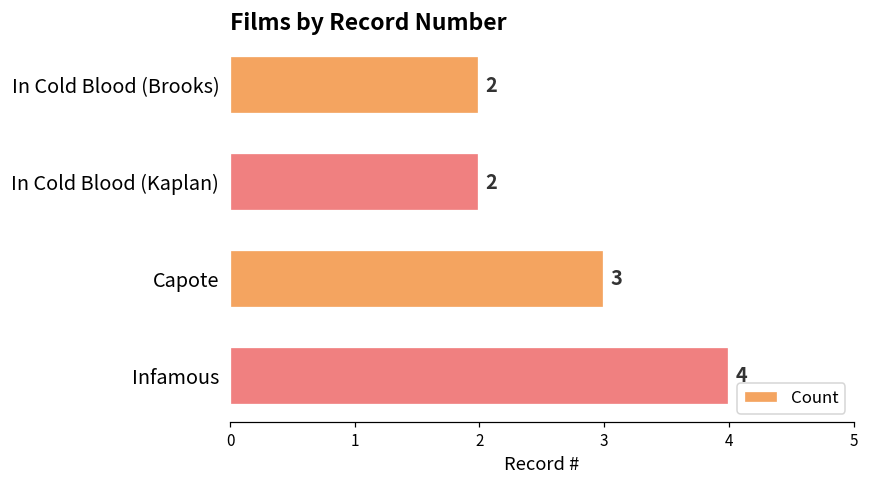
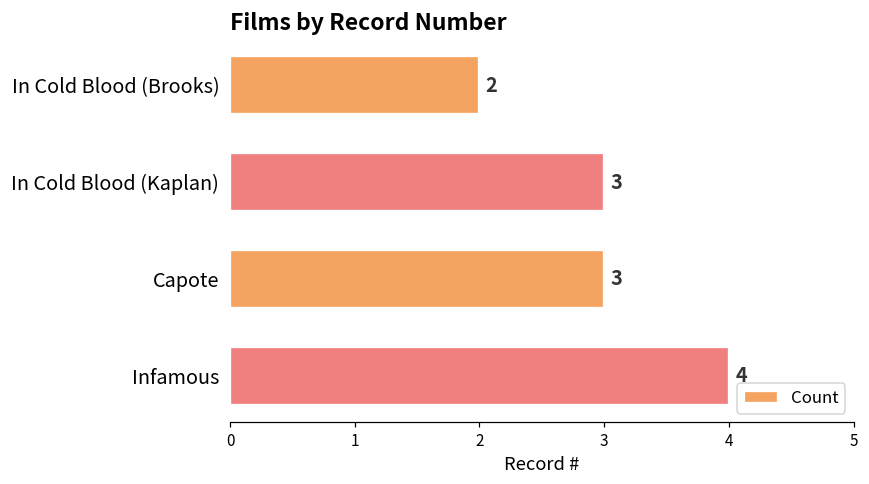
In Cold Blood (Kaplan): 2 -> 3
